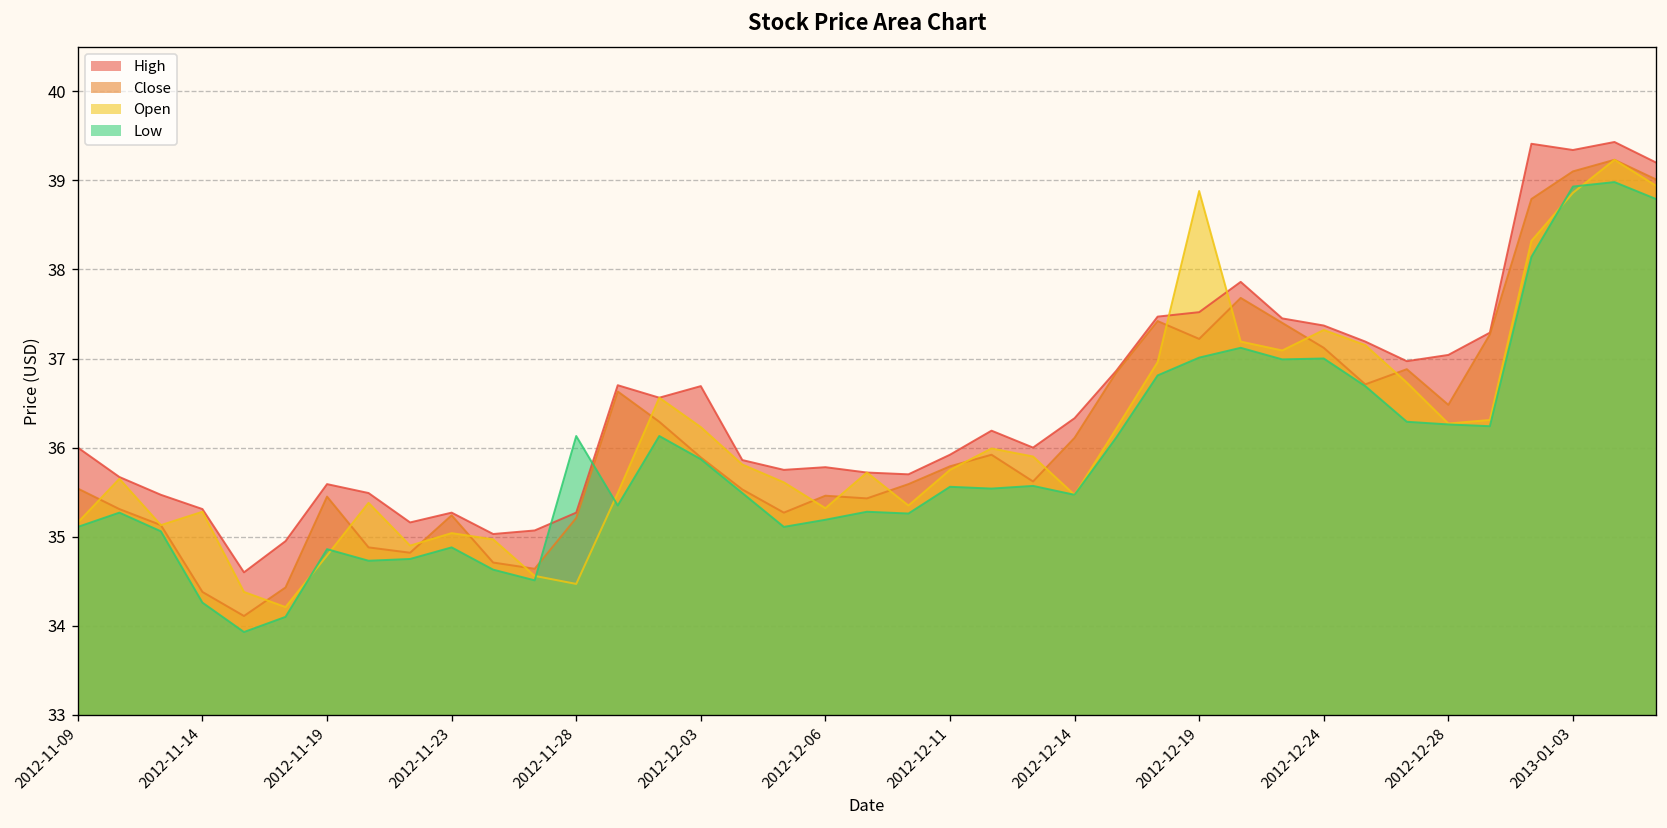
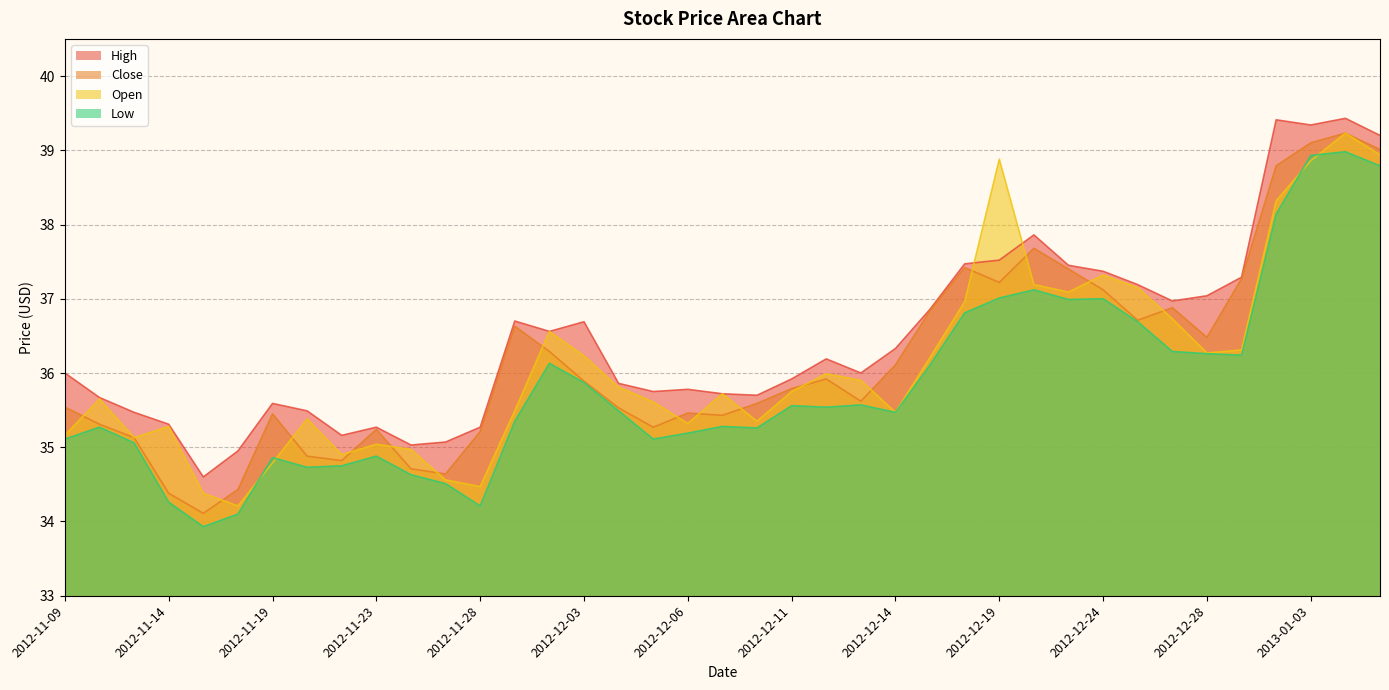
Low, 2012-11-28: 36.1 -> 34.2
